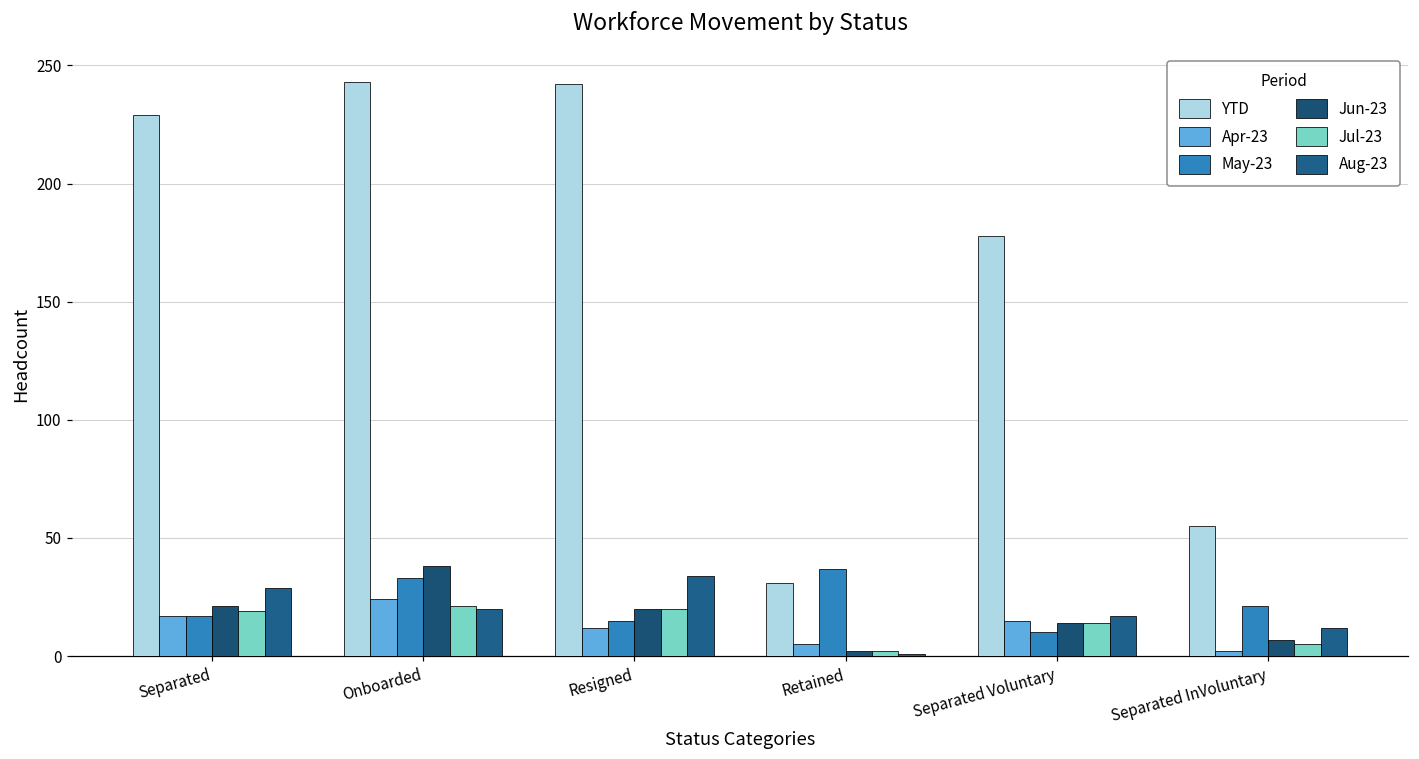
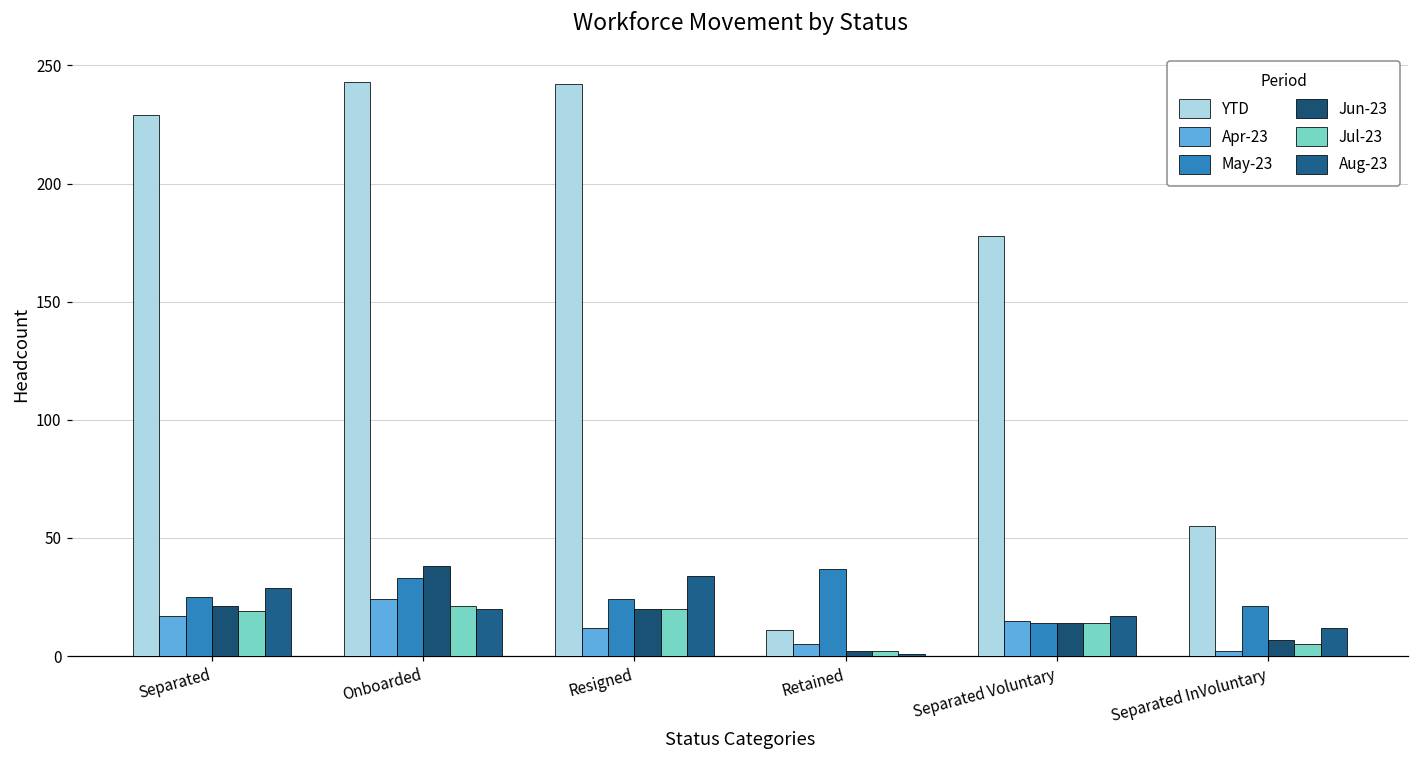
May-23, Separated: 17 -> 25
May-23, Resigned: 15 -> 24
YTD, Retained: 31 -> 11
May-23, Separated Voluntary: 10 -> 14
